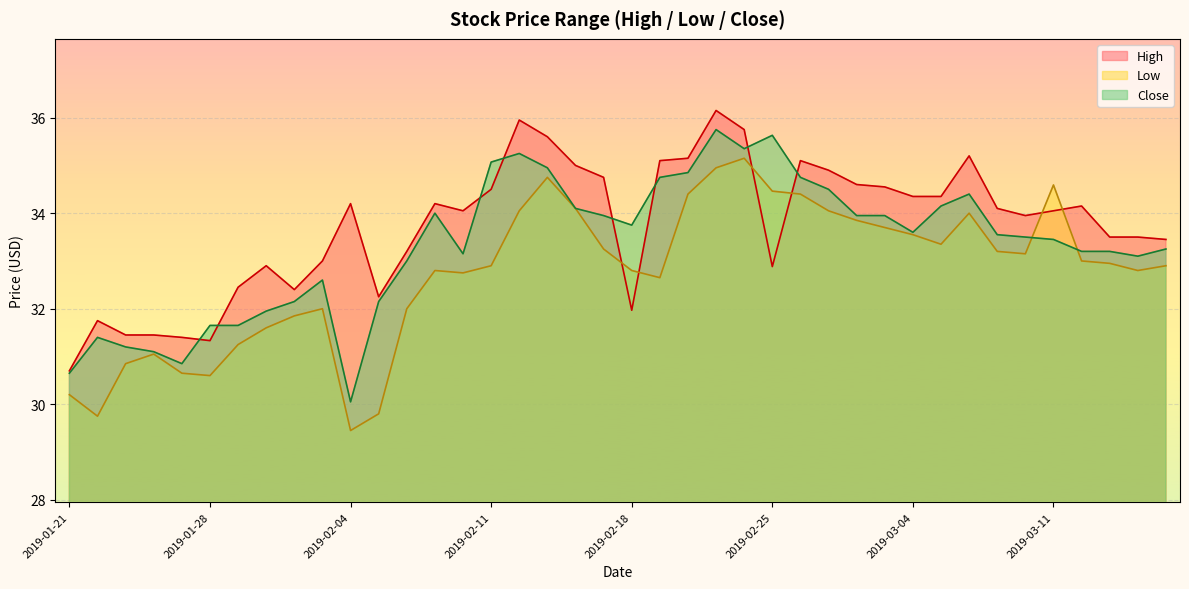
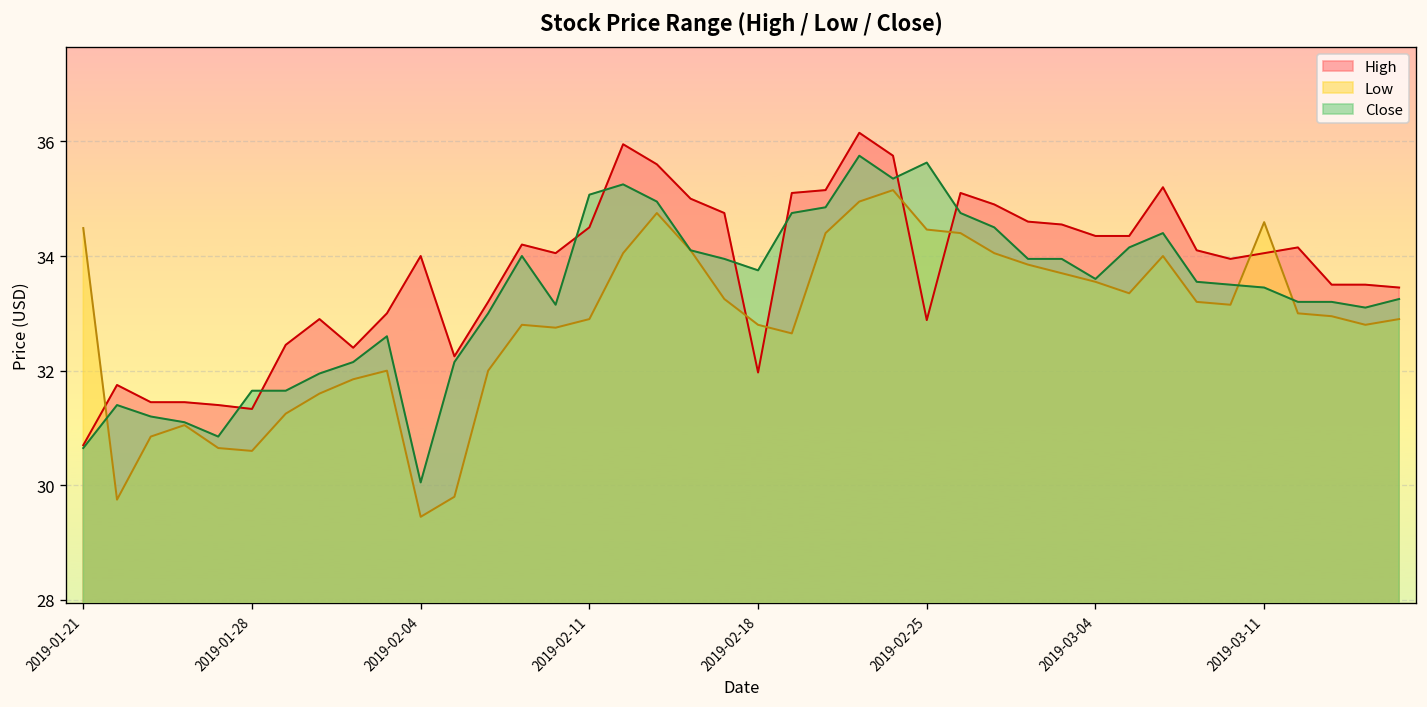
Low, 2019-01-21: 30.2 -> 34.5
High, 2019-02-04: 34.2 -> 34.0
